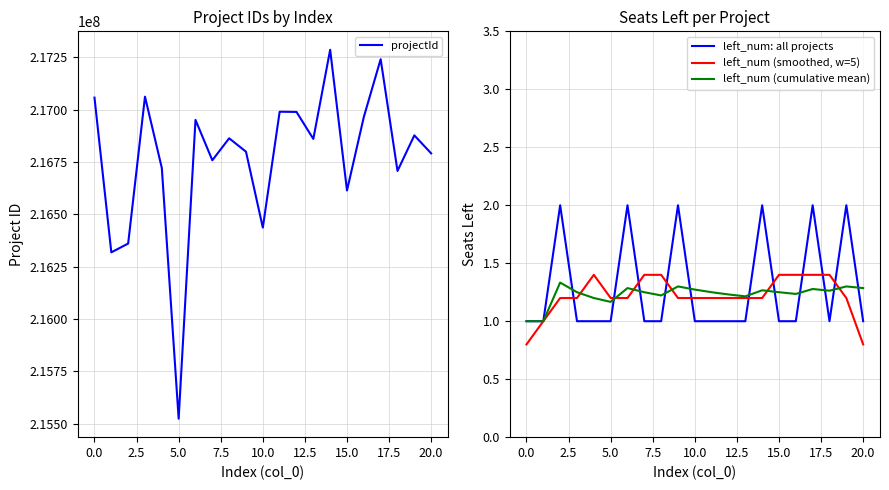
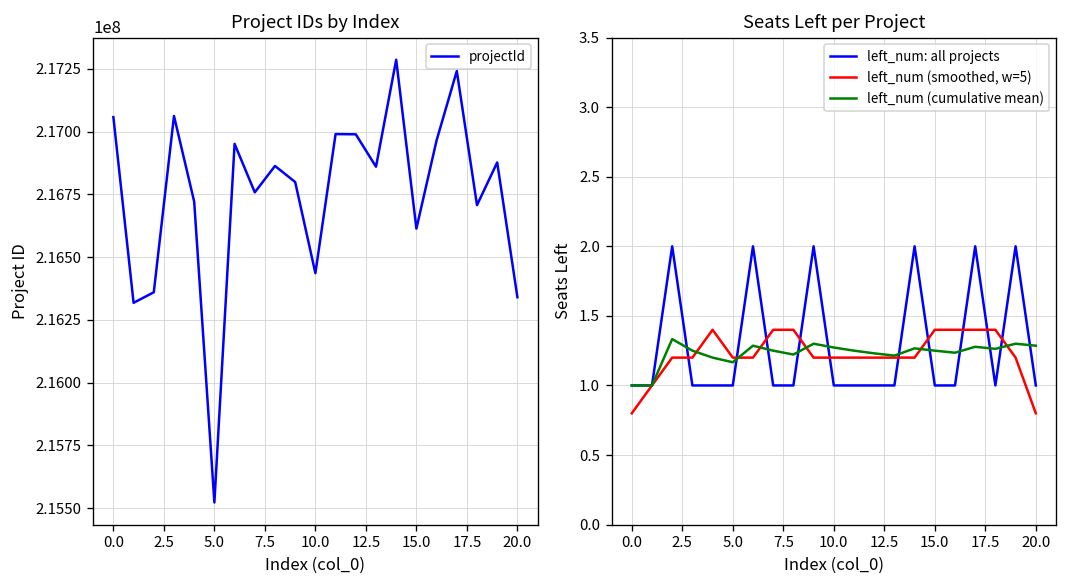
Project IDs by Index, 20.0: 216790000 -> 216340000
